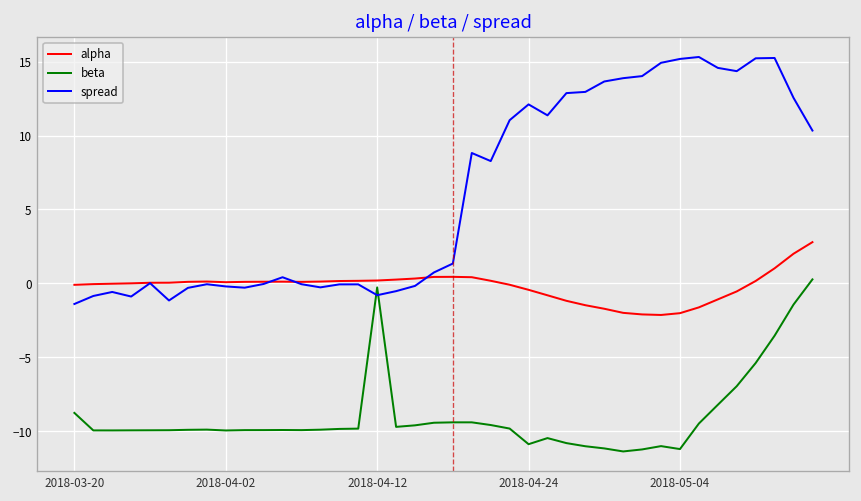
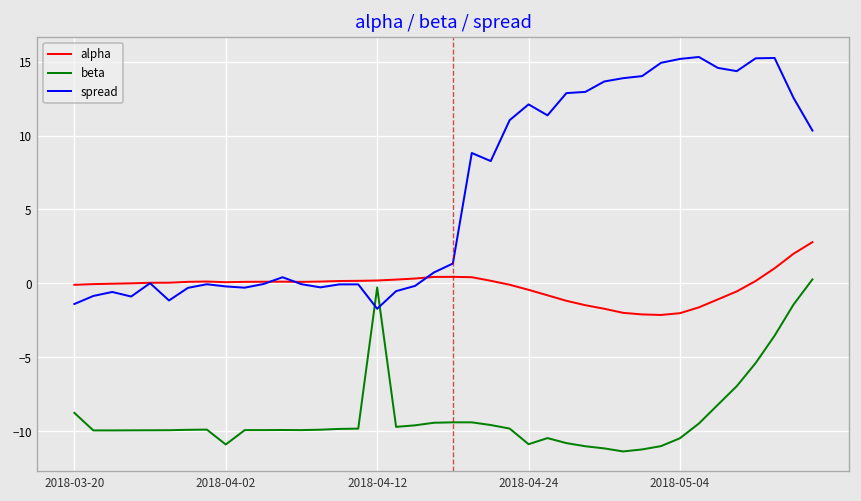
beta, 2018-04-02: -10.0 -> -10.9
spread, 2018-04-12: -0.8 -> -1.7
beta, 2018-05-04: -11.2 -> -10.5
